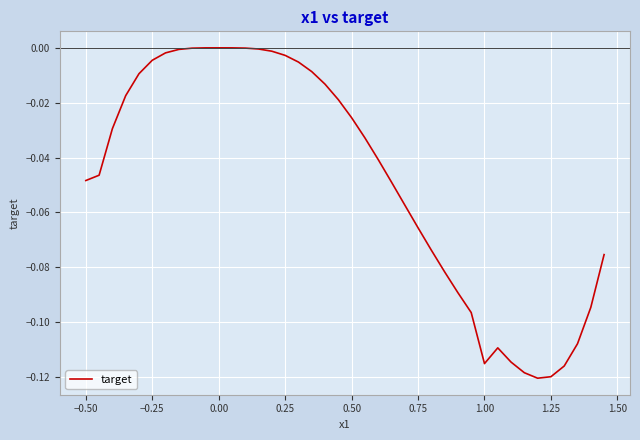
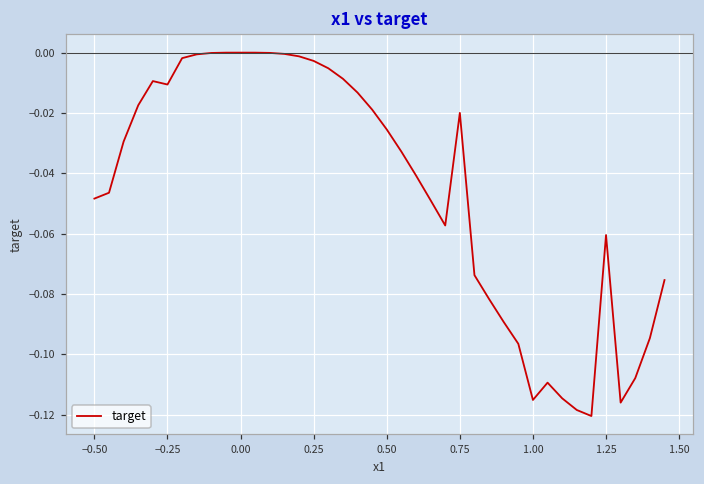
−0.25: -0.005 -> -0.011
0.75: -0.066 -> -0.020
1.25: -0.120 -> -0.060
